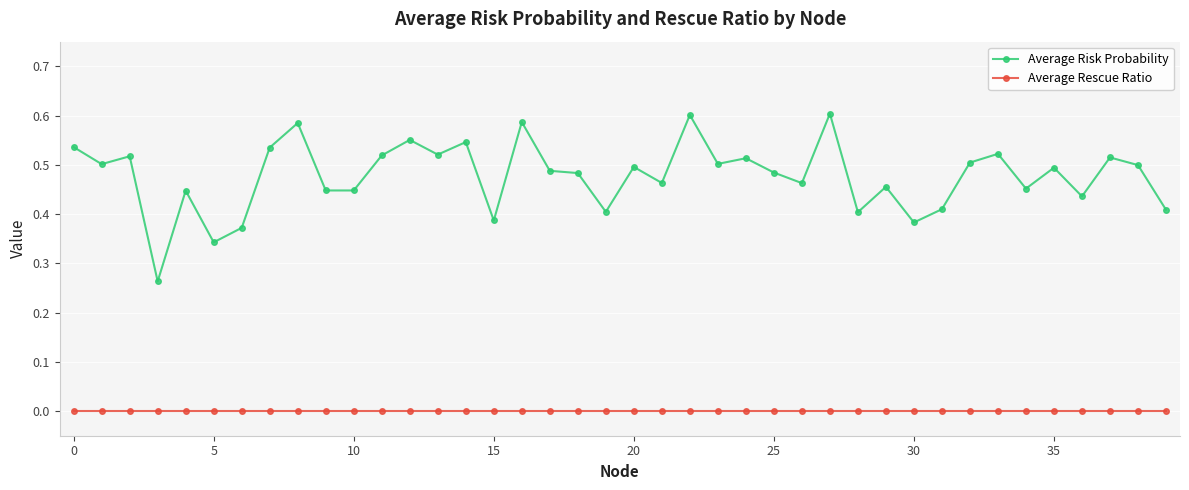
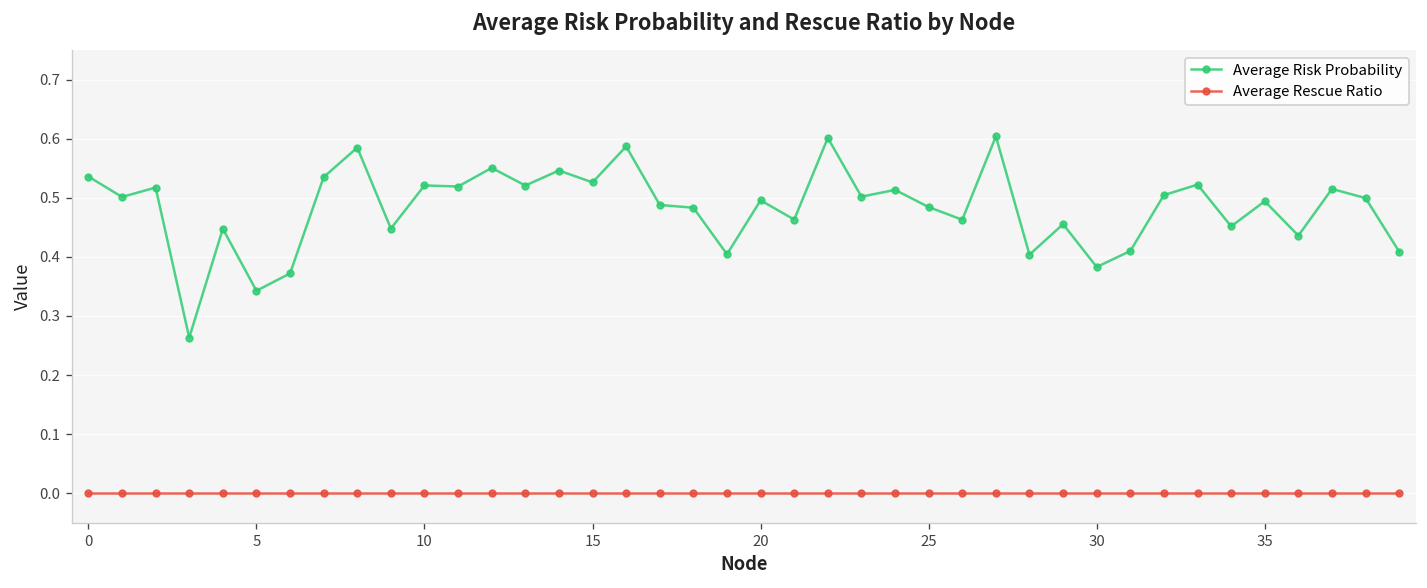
Average Risk Probability, 10: 0.45 -> 0.52
Average Risk Probability, 15: 0.39 -> 0.53
